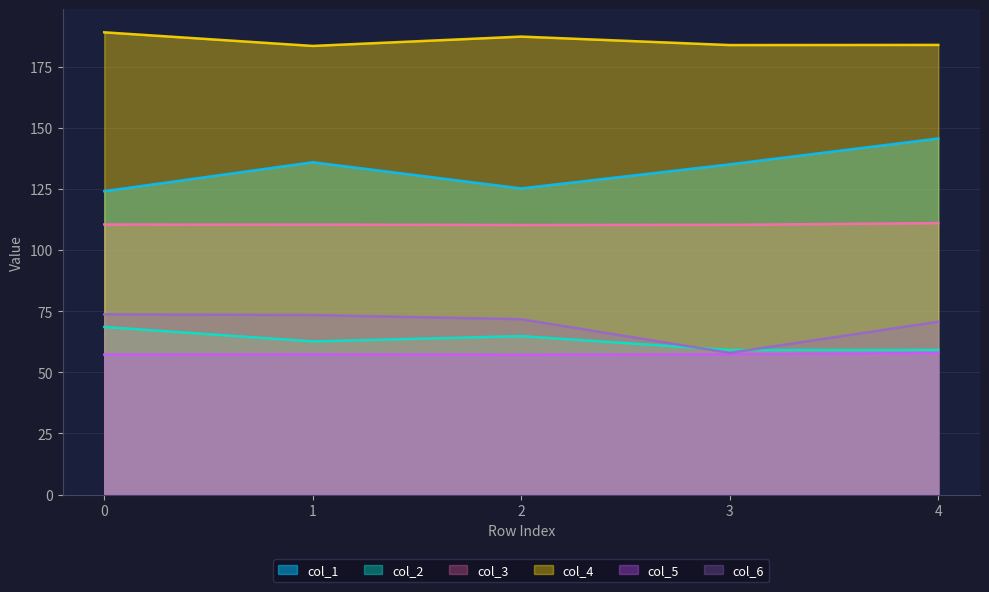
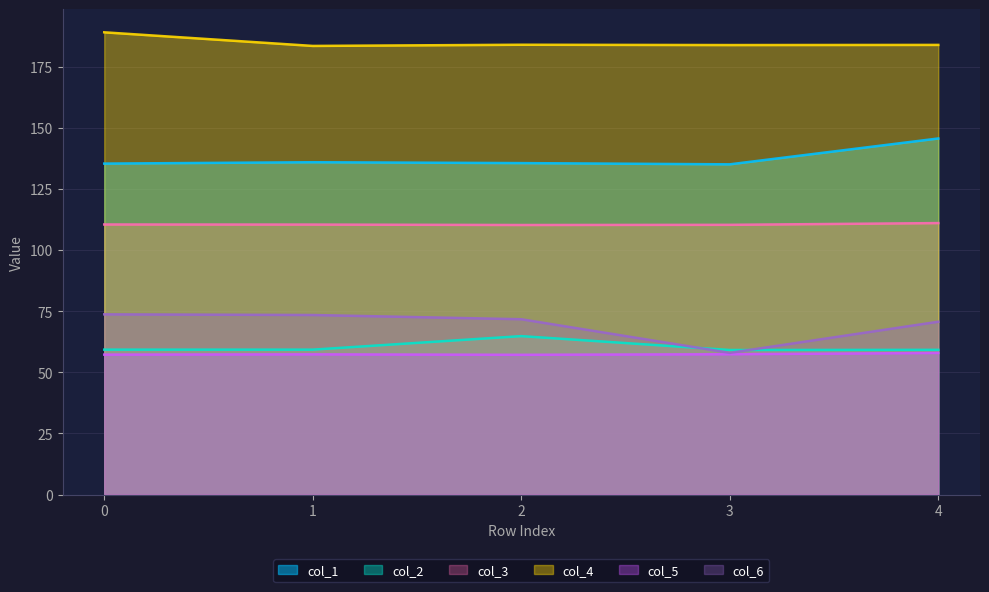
col_1, 0: 124 -> 135
col_2, 0: 69 -> 59
col_2, 1: 63 -> 59
col_1, 2: 125 -> 136
col_4, 2: 187 -> 184
